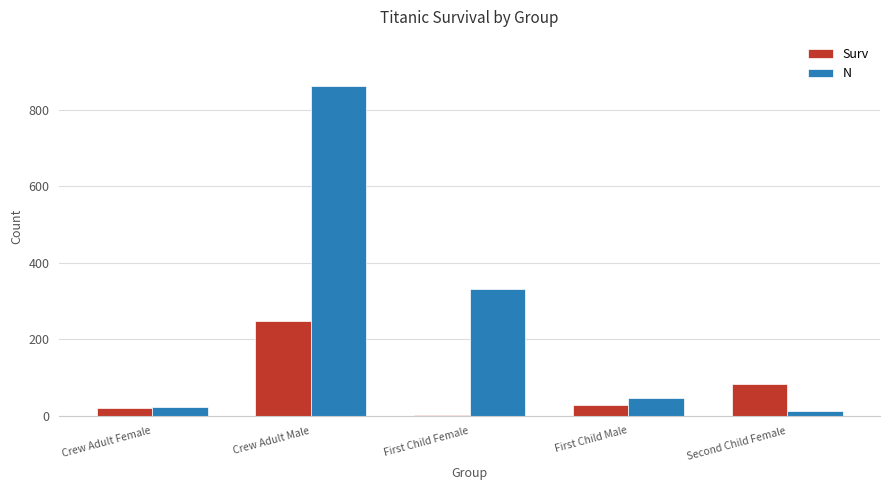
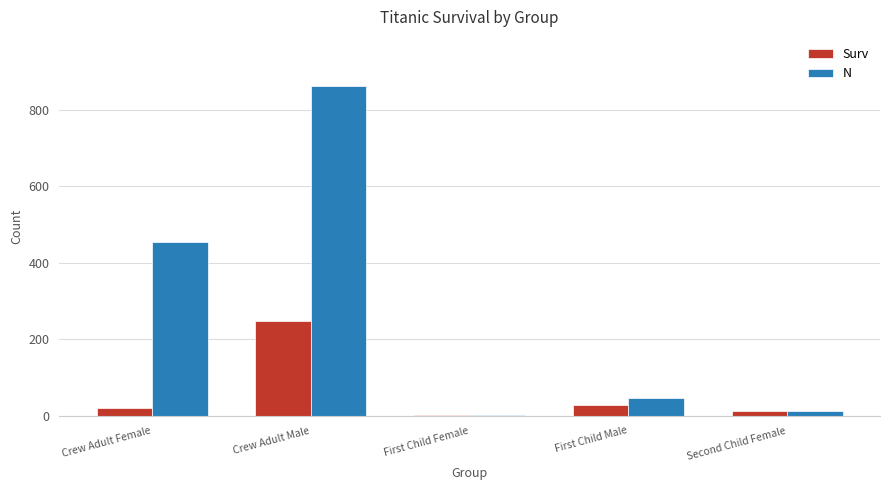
N, Crew Adult Female: 20 -> 460
N, First Child Female: 330 -> 0
Surv, Second Child Female: 80 -> 10
